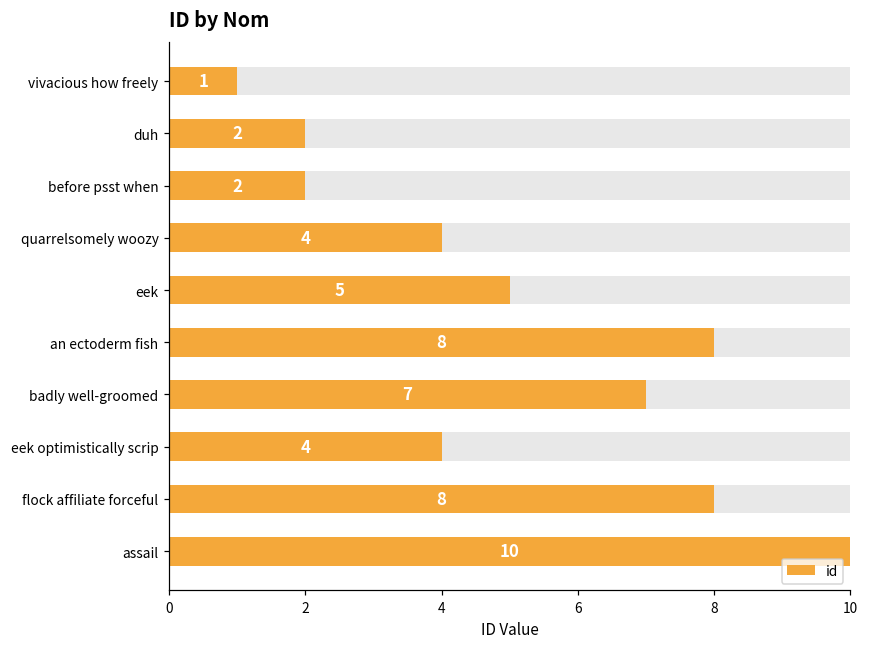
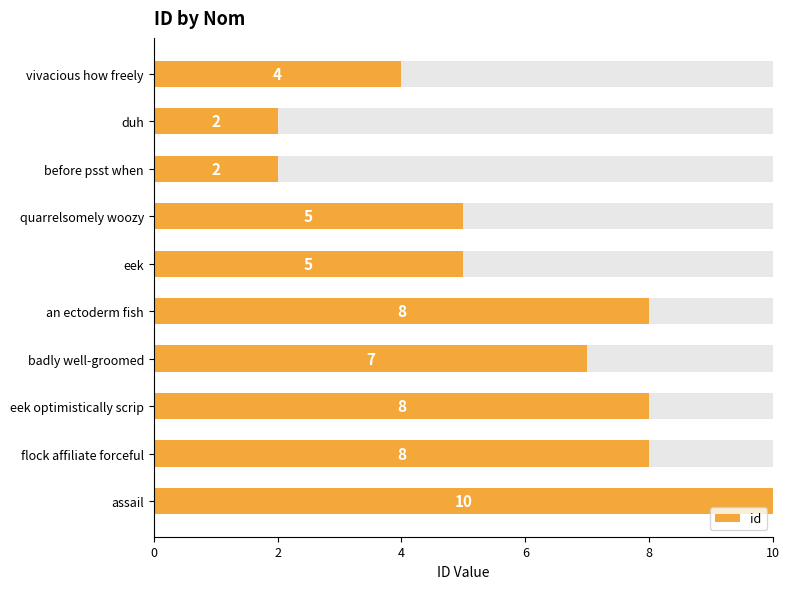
id, vivacious how freely: 1 -> 4
id, quarrelsomely woozy: 4 -> 5
id, eek optimistically scrip: 4 -> 8
